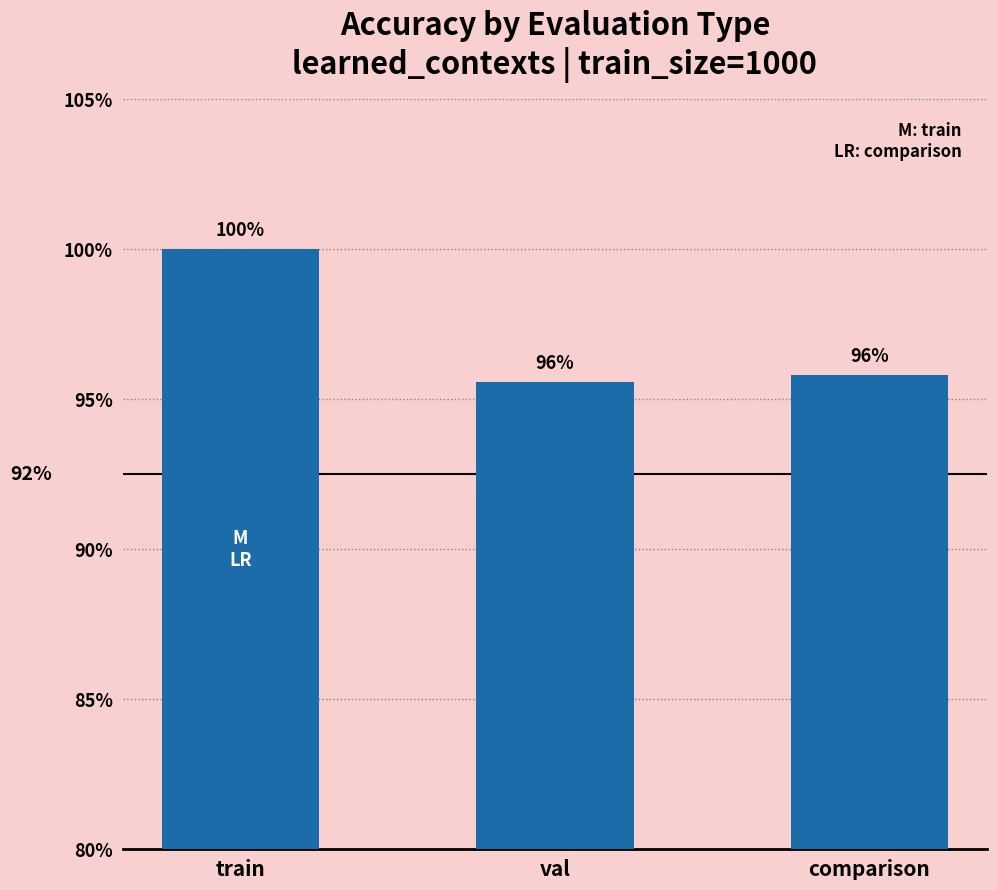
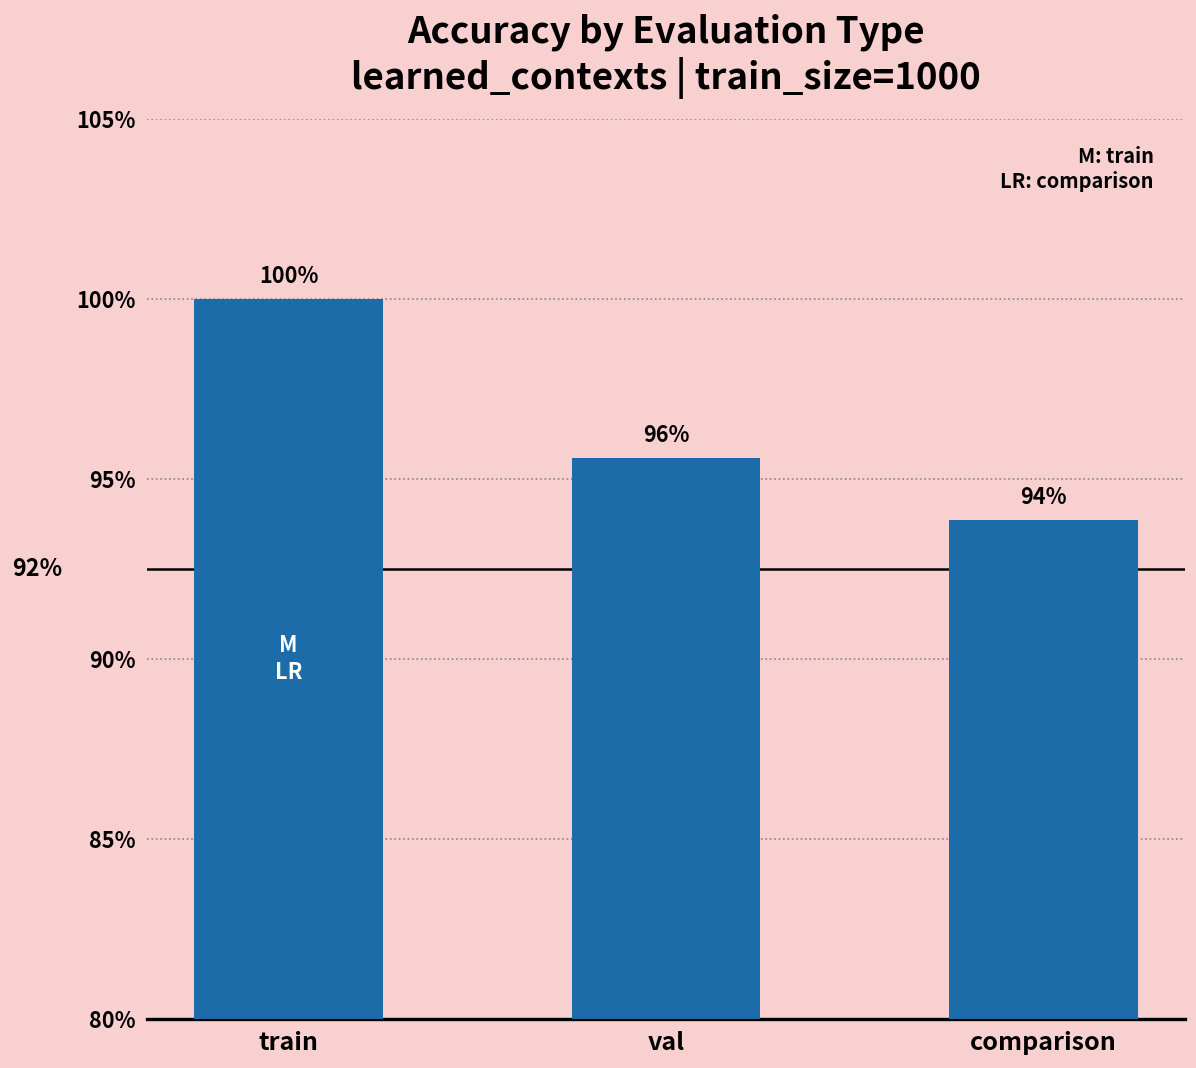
comparison: 96% -> 94%
